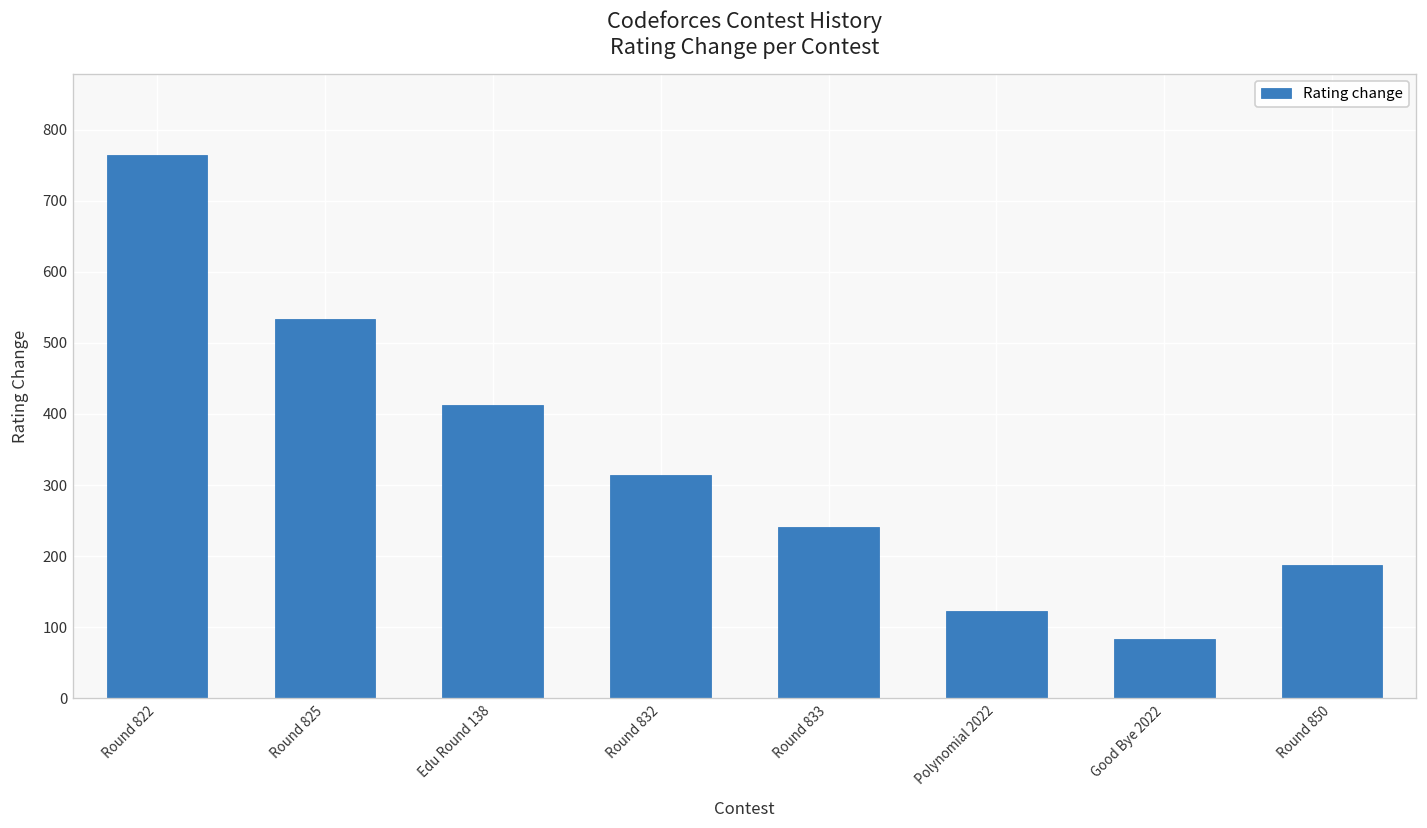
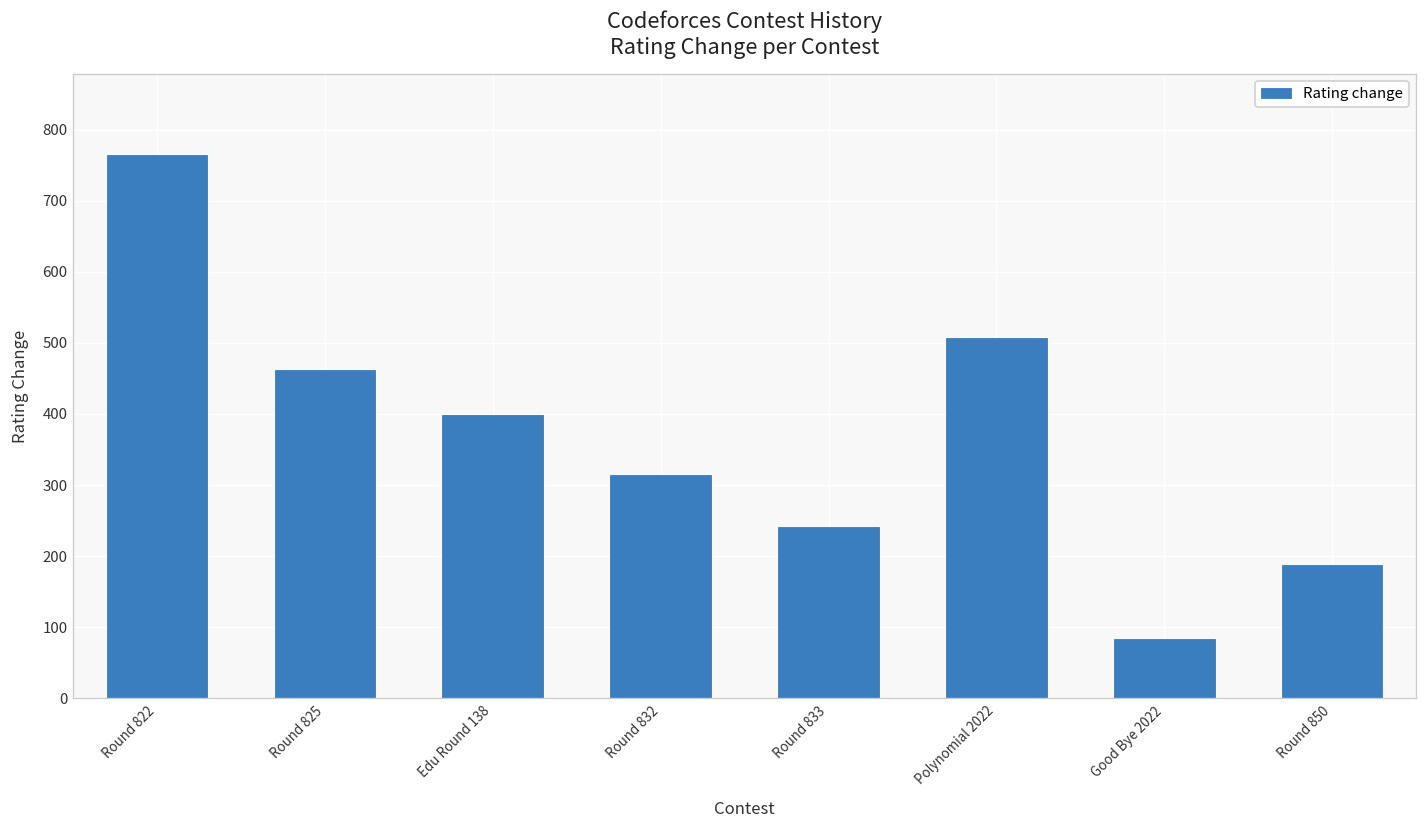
Round 825: 530 -> 460
Edu Round 138: 410 -> 400
Polynomial 2022: 120 -> 510
